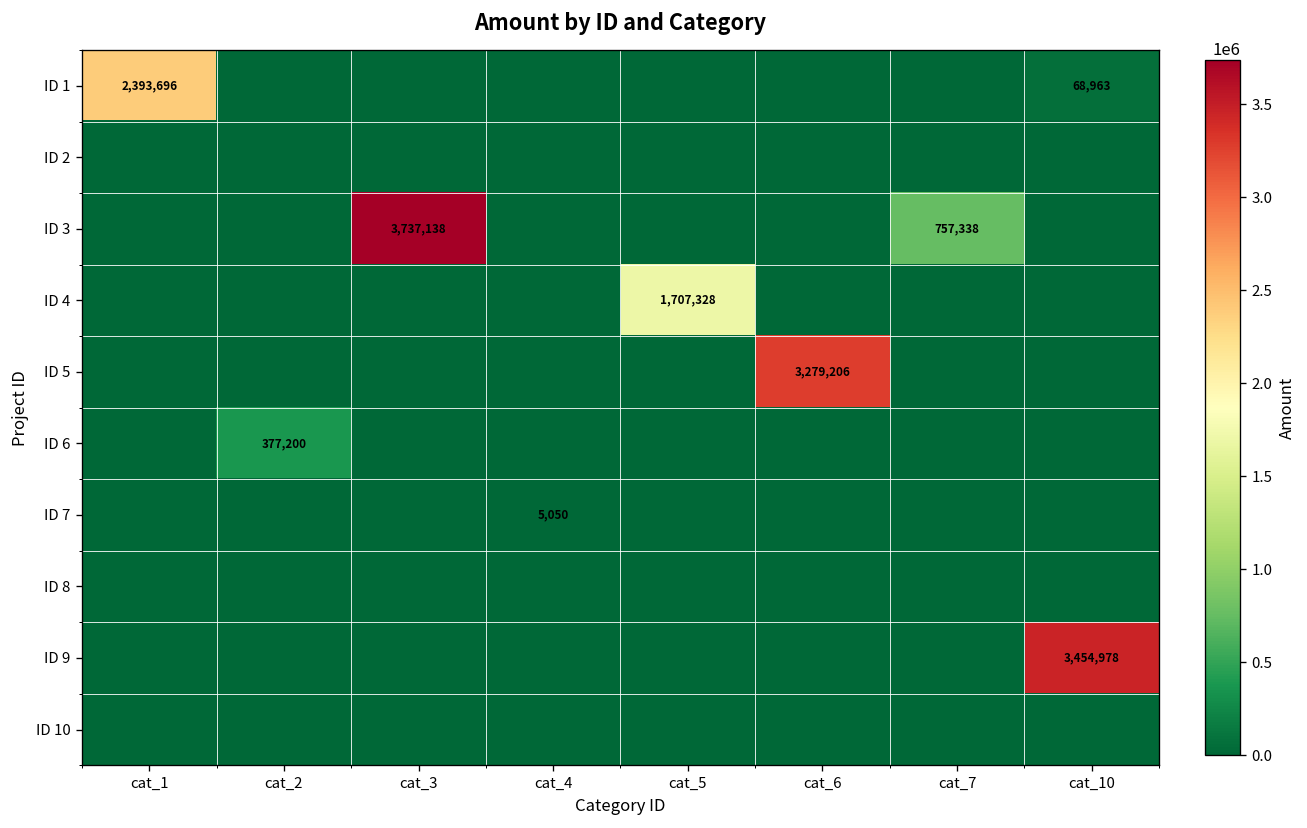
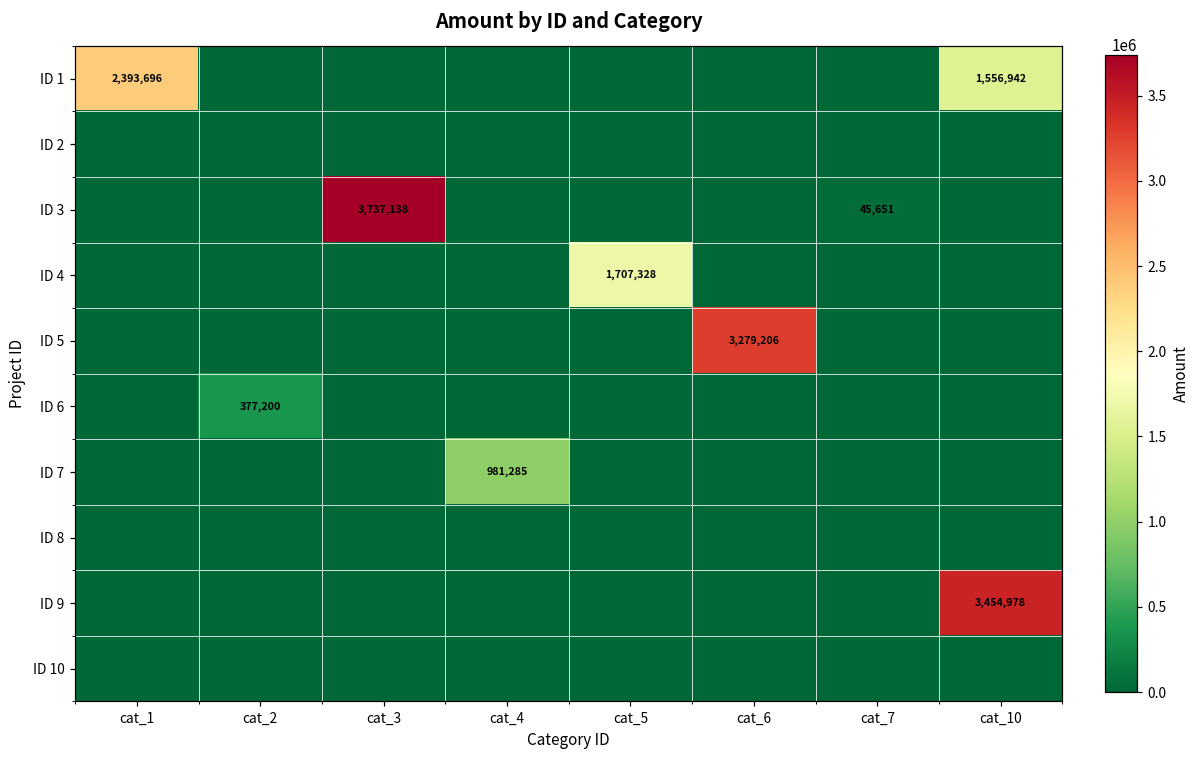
ID 1, cat_10: 68,963 -> 1,556,942
ID 3, cat_7: 757,338 -> 45,651
ID 7, cat_4: 5,050 -> 981,285
